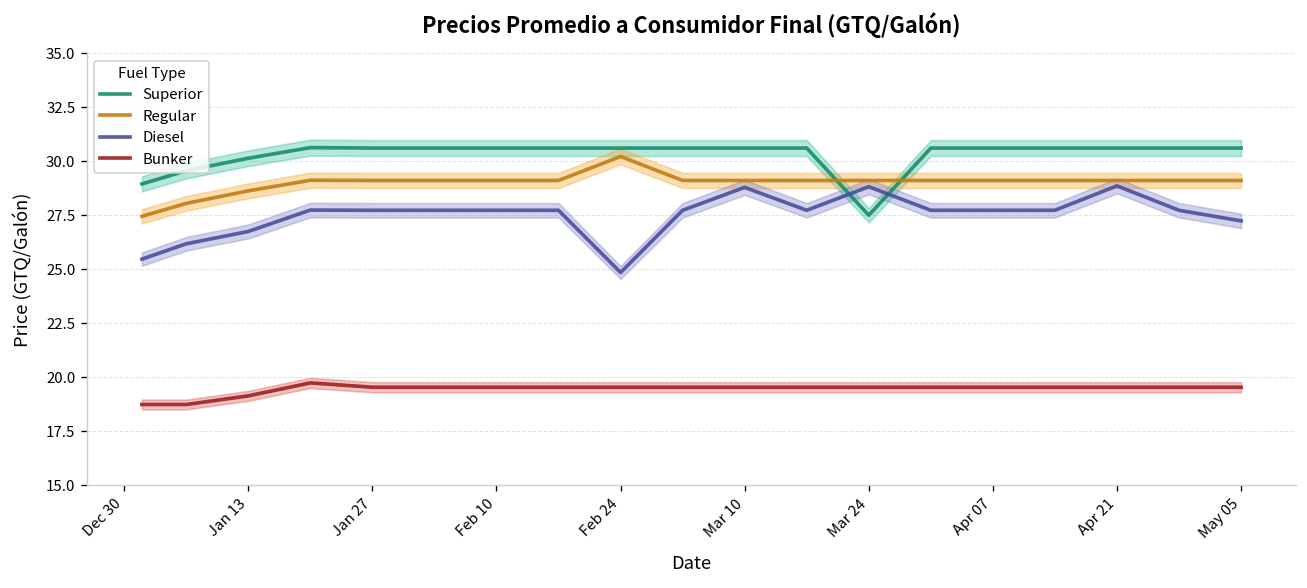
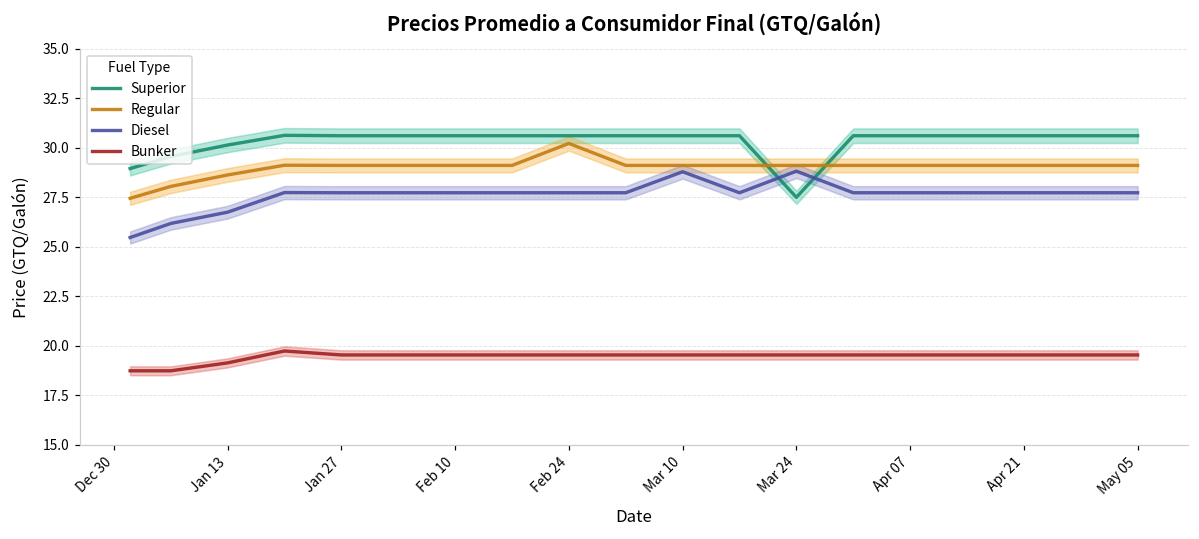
Diesel, Feb 24: 24.9 -> 27.7
Diesel, Apr 21: 28.9 -> 27.7
Diesel, May 05: 27.2 -> 27.7
